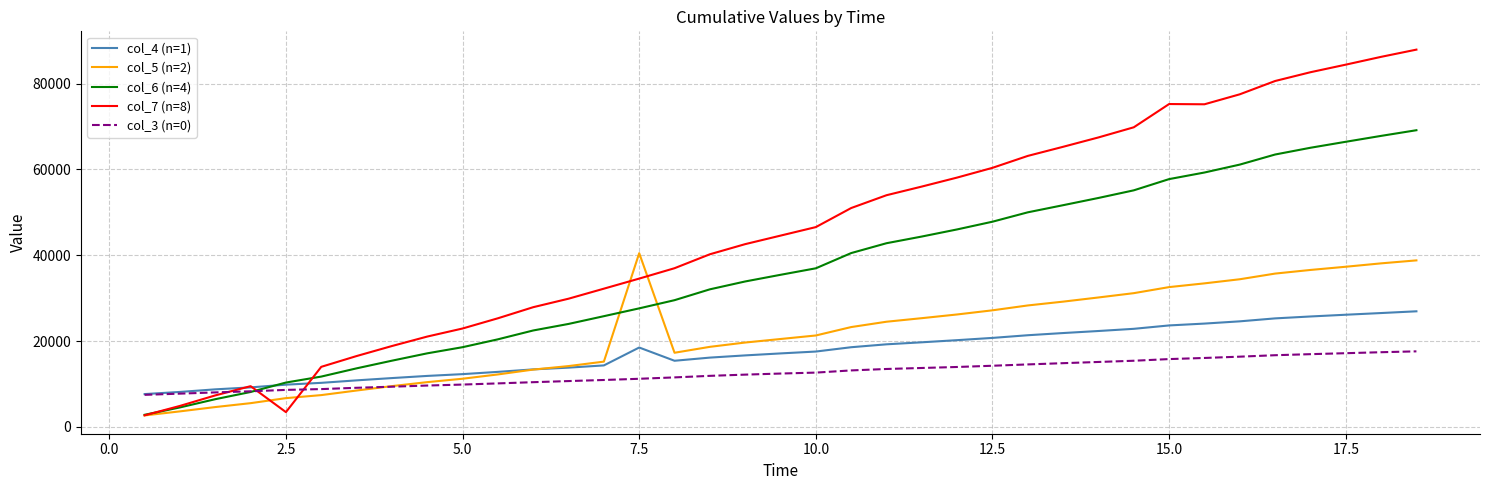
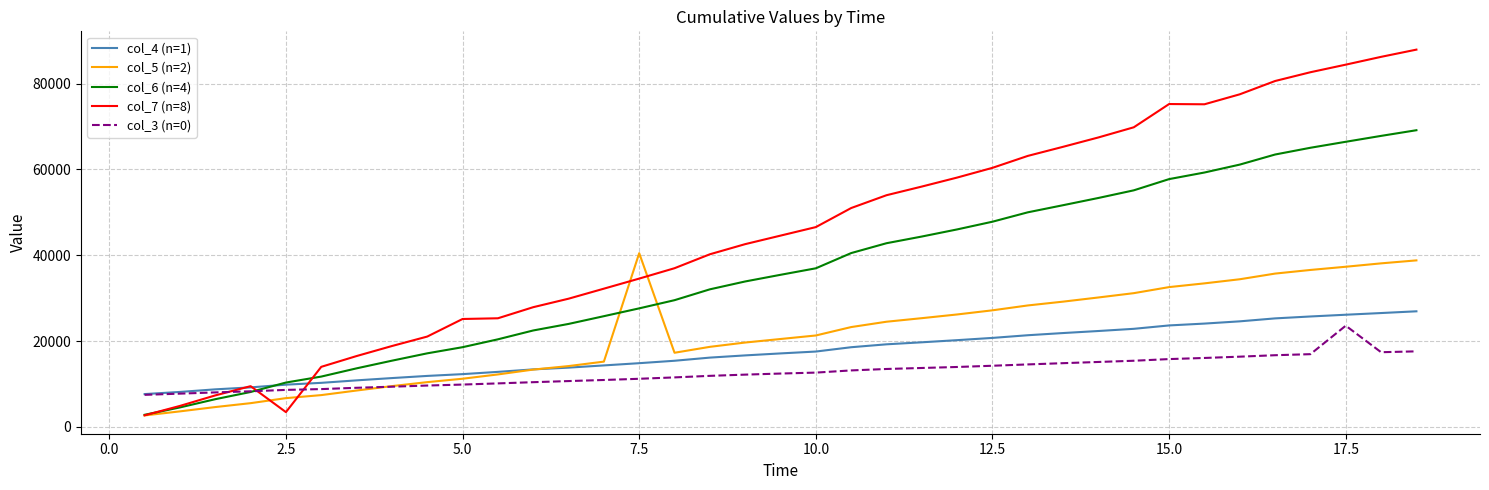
col_7 (n=8), 5.0: 23000 -> 25000
col_4 (n=1), 7.5: 18000 -> 15000
col_3 (n=0), 17.5: 17000 -> 24000
